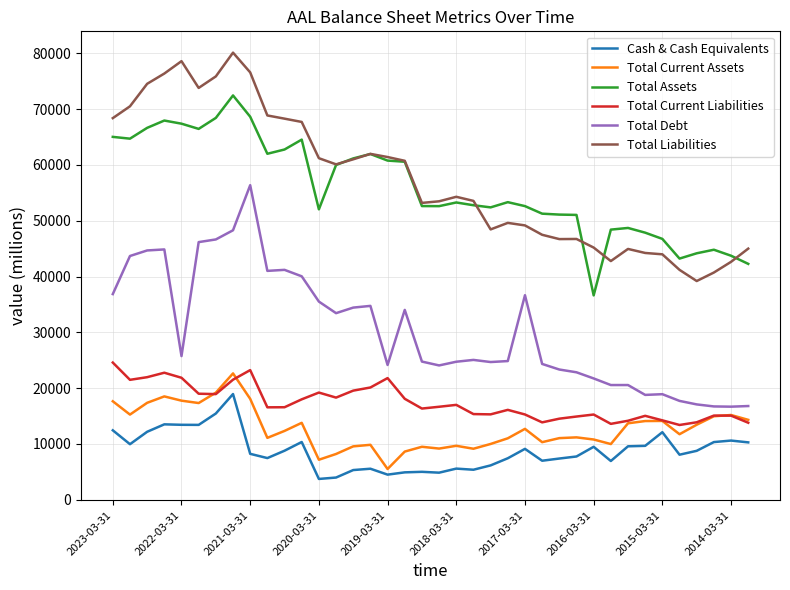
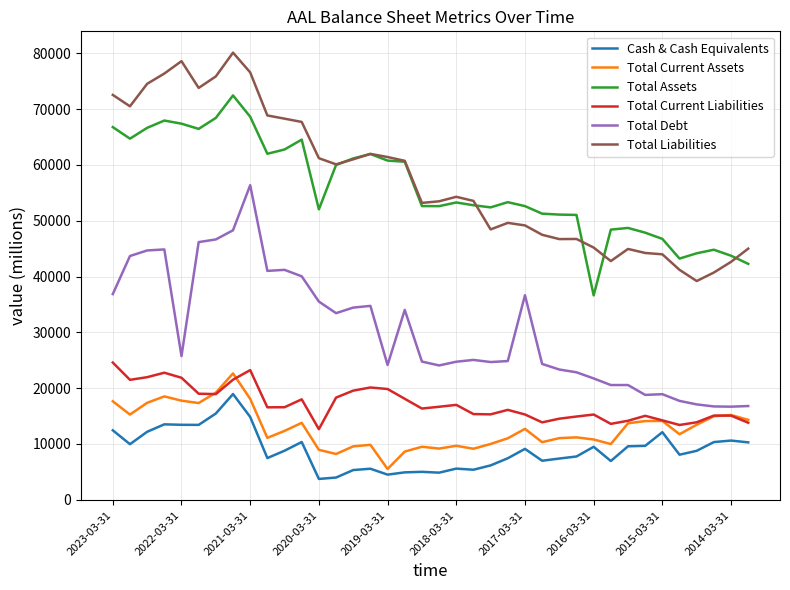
Total Assets, 2023-03-31: 65000 -> 67000
Total Liabilities, 2023-03-31: 68000 -> 73000
Cash & Cash Equivalents, 2021-03-31: 8000 -> 15000
Total Current Assets, 2020-03-31: 7000 -> 9000
Total Current Liabilities, 2020-03-31: 19000 -> 13000
Total Current Liabilities, 2019-03-31: 22000 -> 20000
